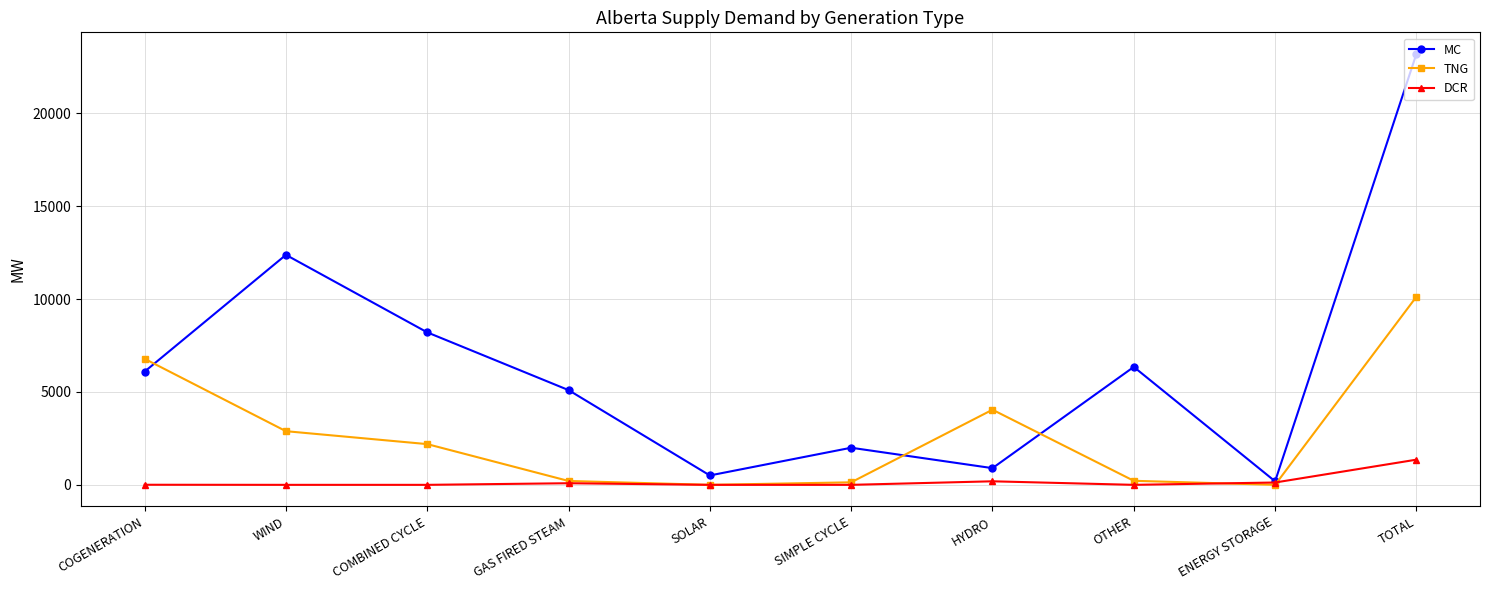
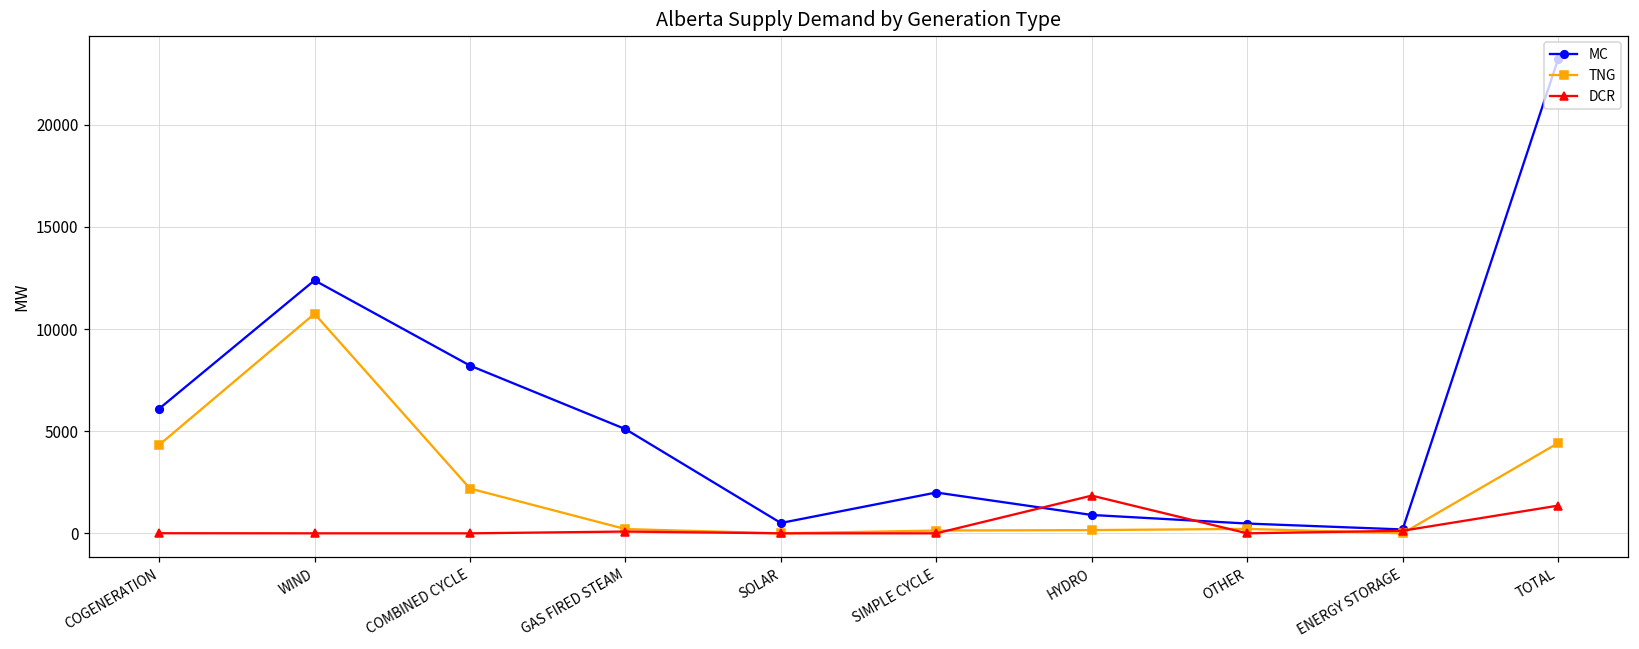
TNG, COGENERATION: 6800 -> 4300
TNG, WIND: 2900 -> 10700
TNG, HYDRO: 4000 -> 200
DCR, HYDRO: 200 -> 1800
MC, OTHER: 6300 -> 500
TNG, TOTAL: 10100 -> 4400
